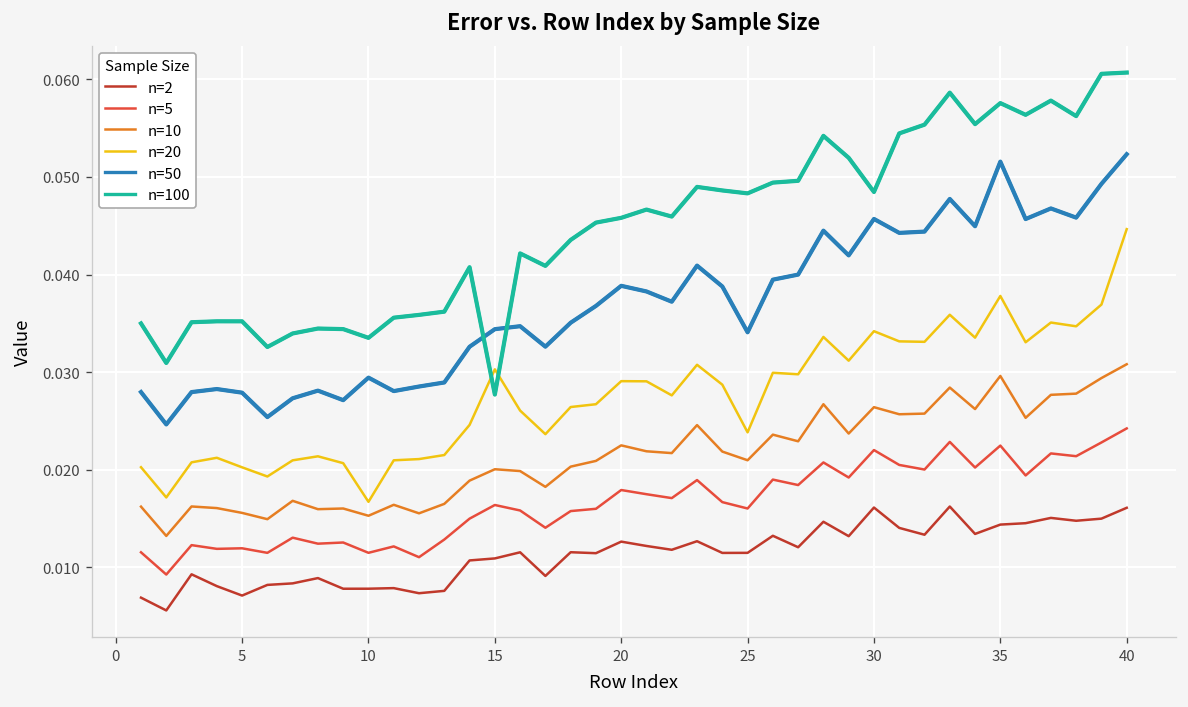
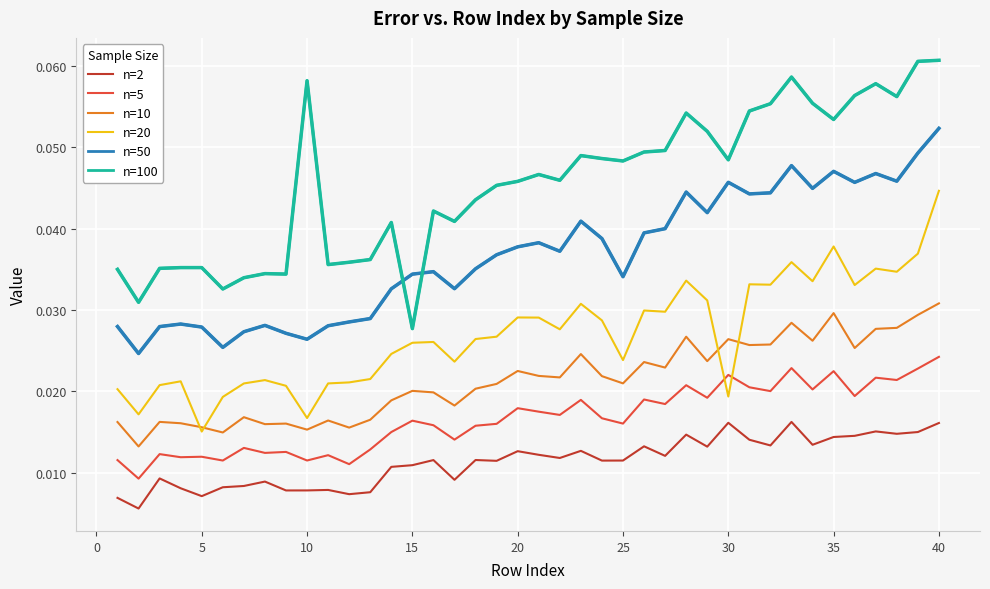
n=20, 5: 0.020 -> 0.015
n=50, 10: 0.029 -> 0.026
n=100, 10: 0.034 -> 0.058
n=20, 15: 0.030 -> 0.026
n=50, 20: 0.039 -> 0.038
n=20, 30: 0.034 -> 0.019
n=50, 35: 0.052 -> 0.047
n=100, 35: 0.058 -> 0.053
